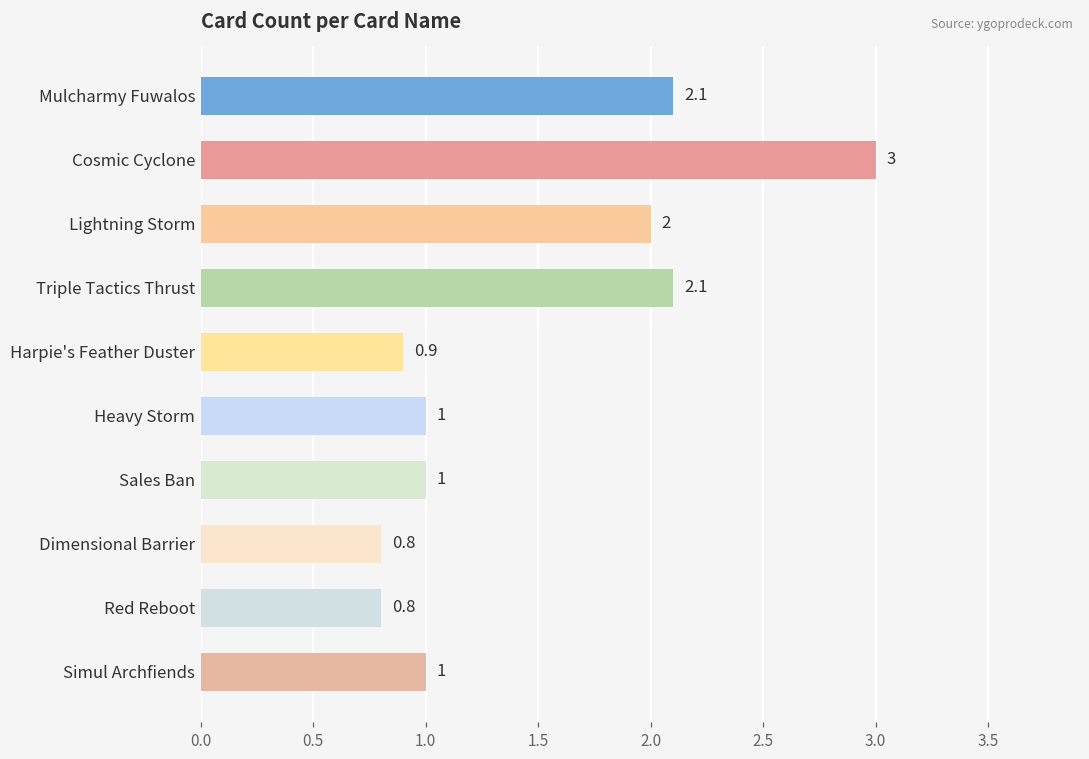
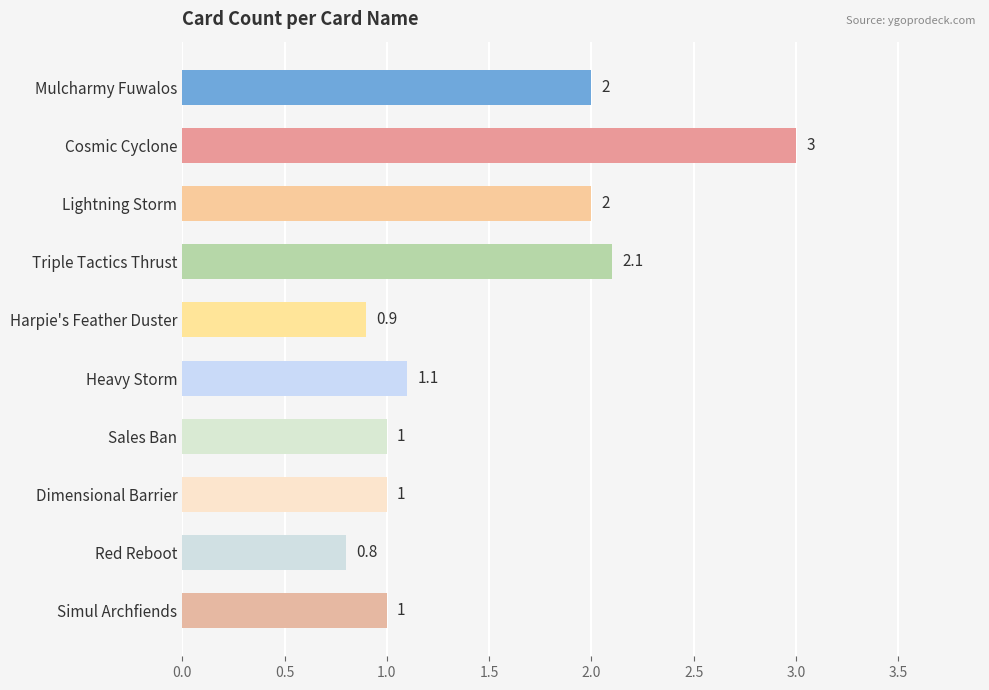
Mulcharmy Fuwalos: 2.1 -> 2
Heavy Storm: 1 -> 1.1
Dimensional Barrier: 0.8 -> 1
